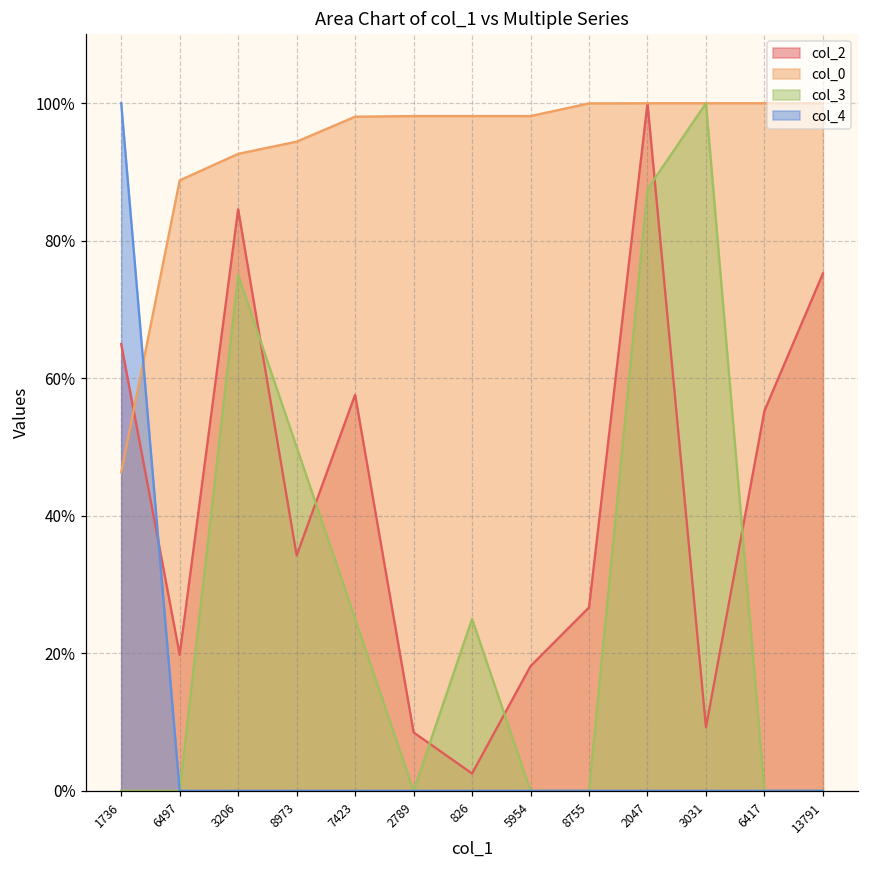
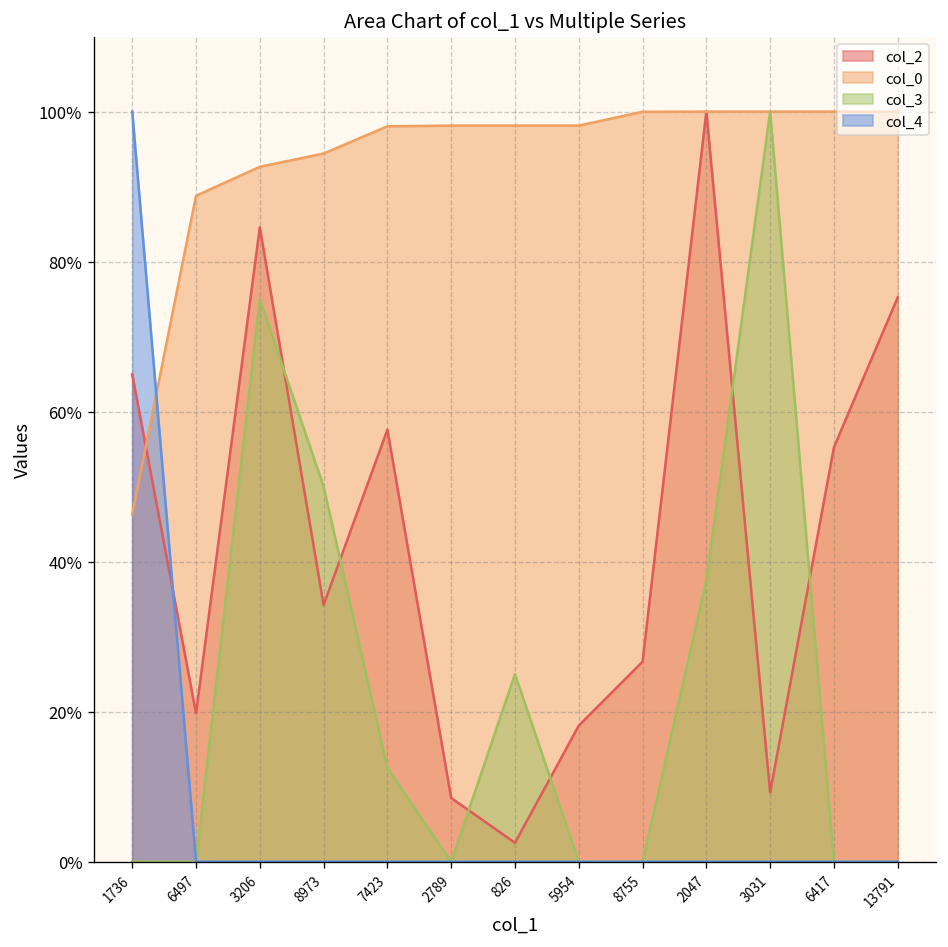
col_3, 7423: 25% -> 13%
col_3, 2047: 88% -> 38%
